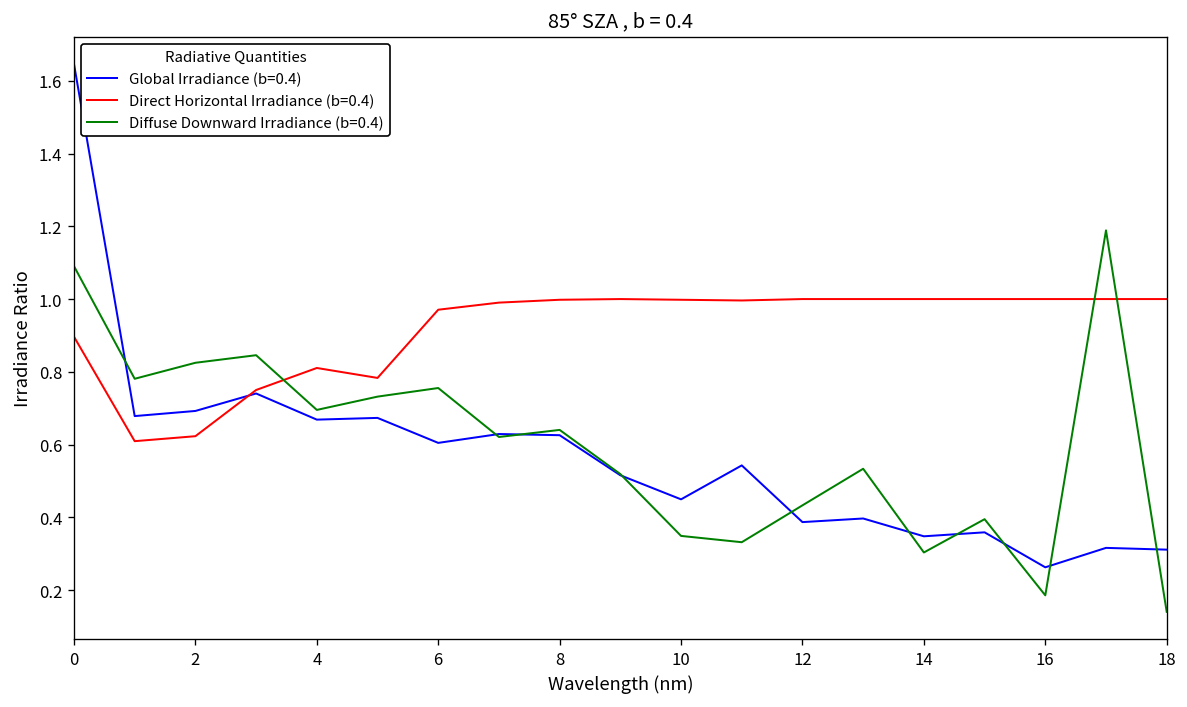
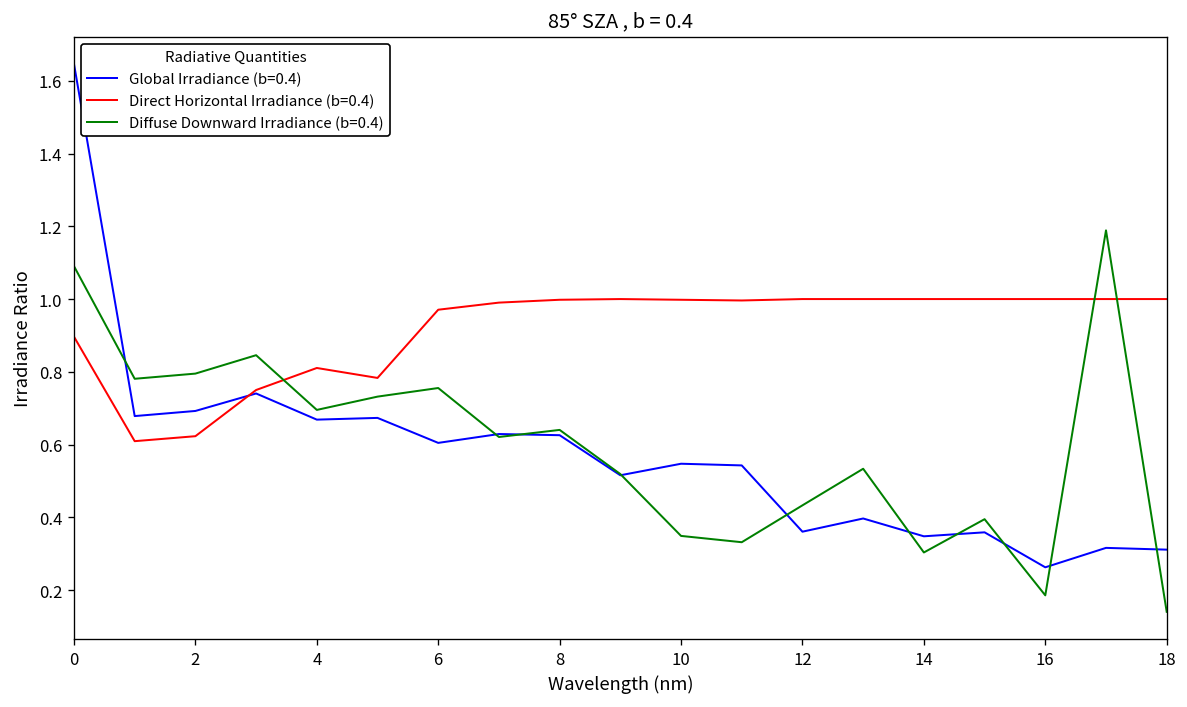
Diffuse Downward Irradiance (b=0.4), 2: 0.82 -> 0.80
Global Irradiance (b=0.4), 10: 0.45 -> 0.55
Global Irradiance (b=0.4), 12: 0.39 -> 0.36
